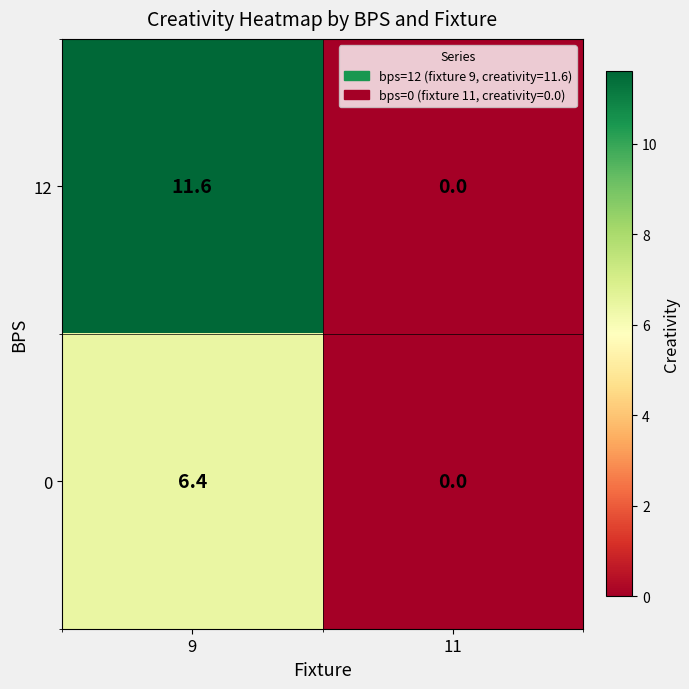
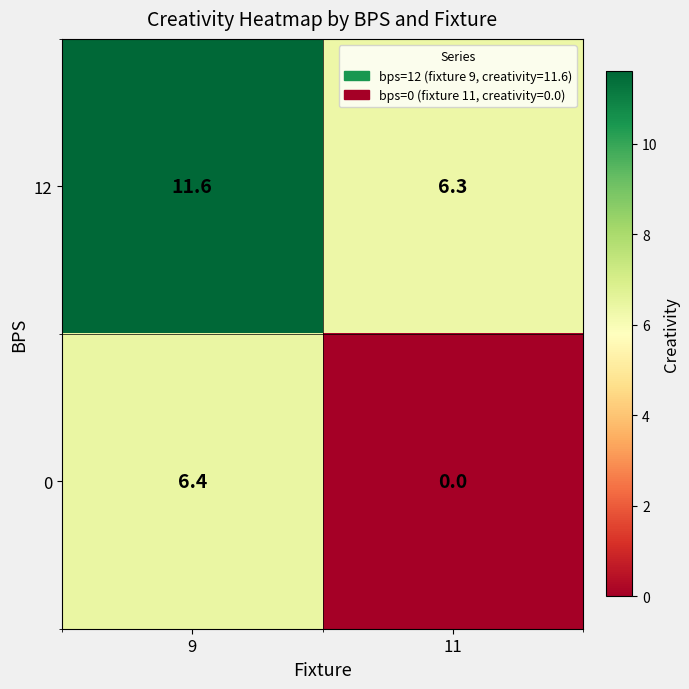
12, 11: 0.0 -> 6.3
